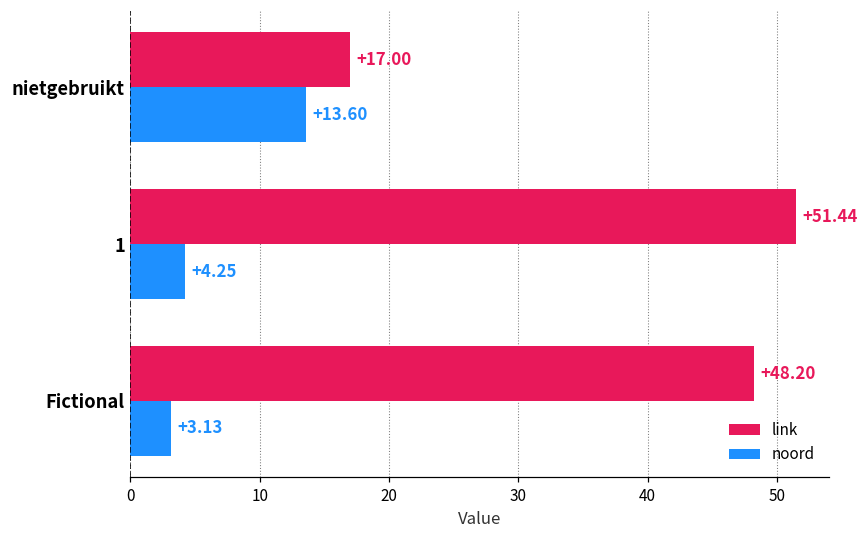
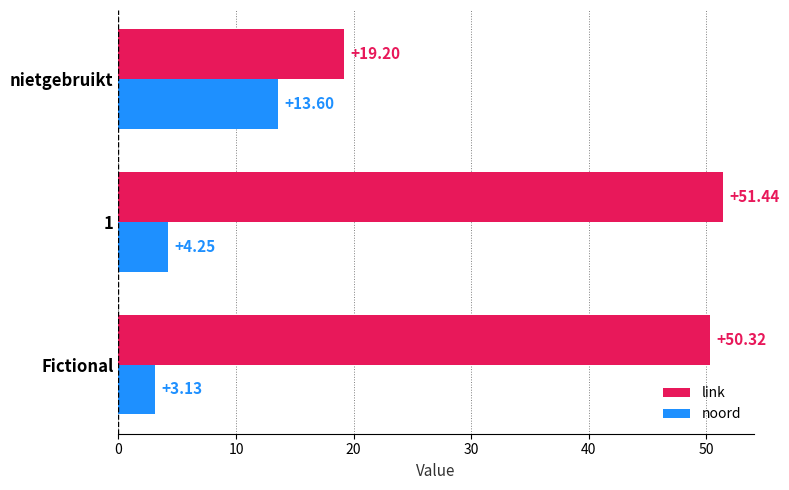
link, nietgebruikt: +17.00 -> +19.20
link, Fictional: +48.20 -> +50.32
